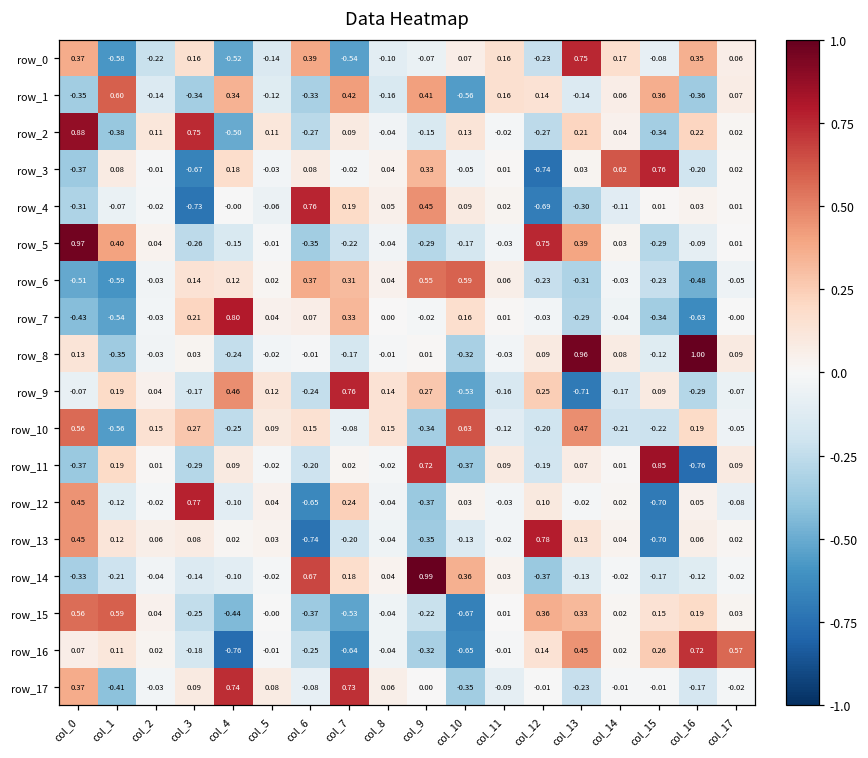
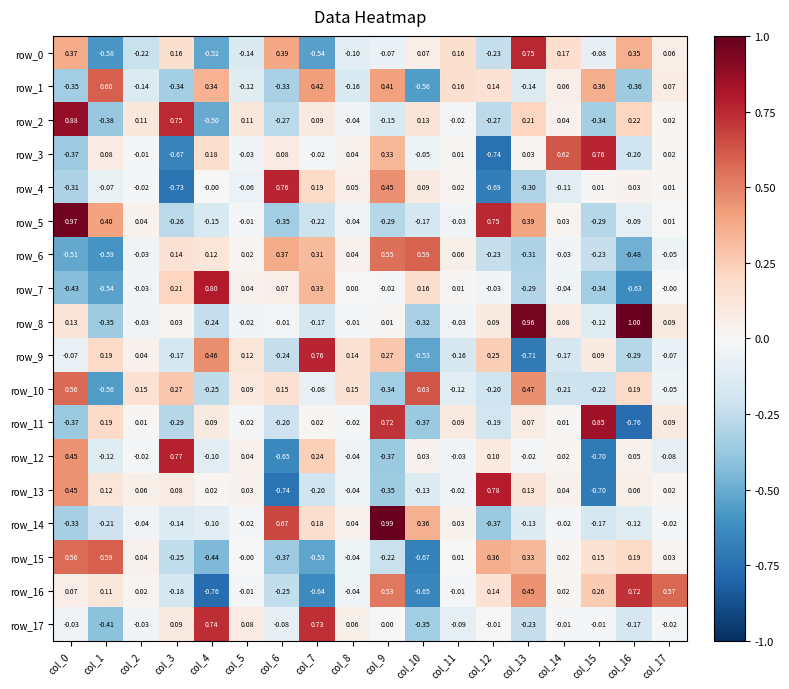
row_16, col_9: -0.32 -> 0.53
row_17, col_0: 0.37 -> -0.03
